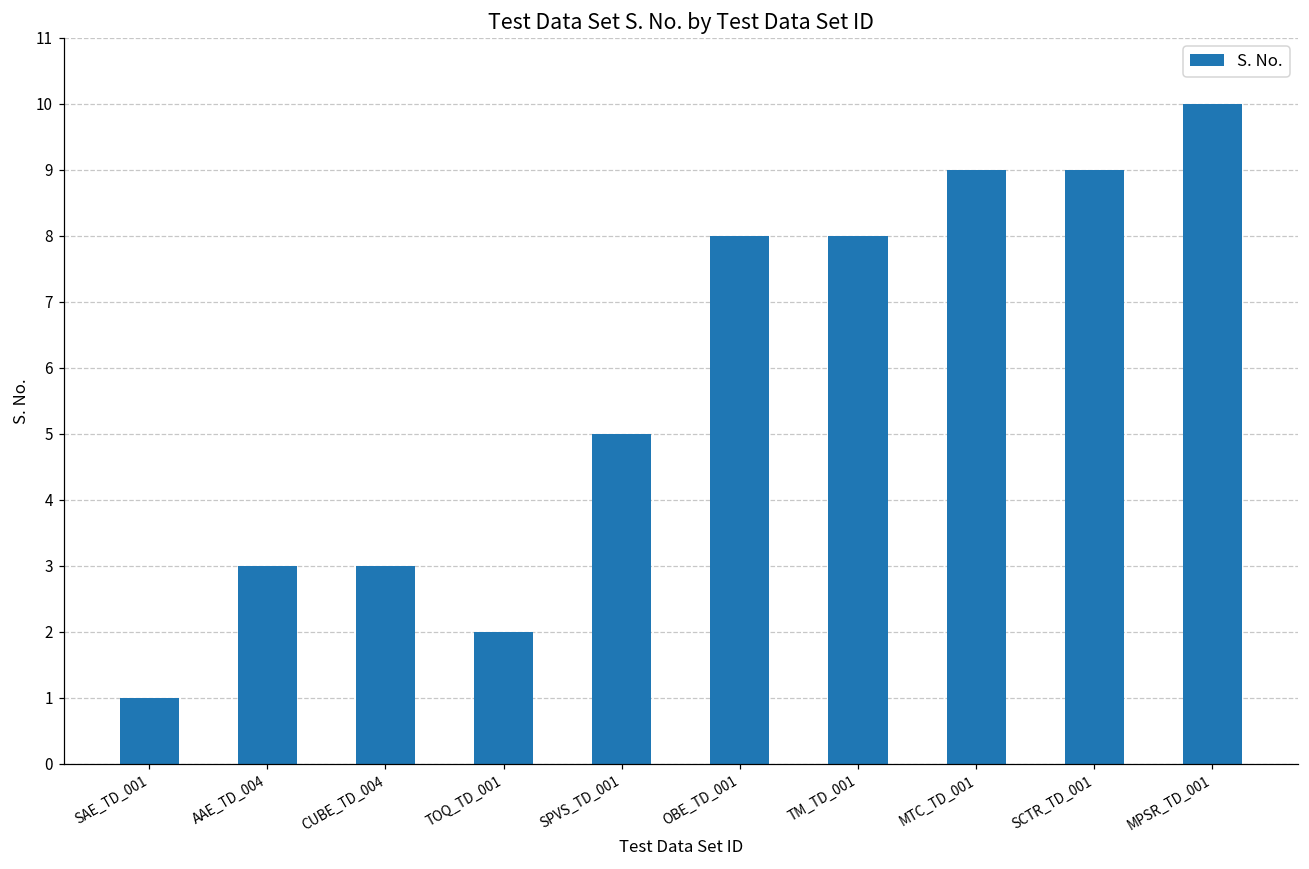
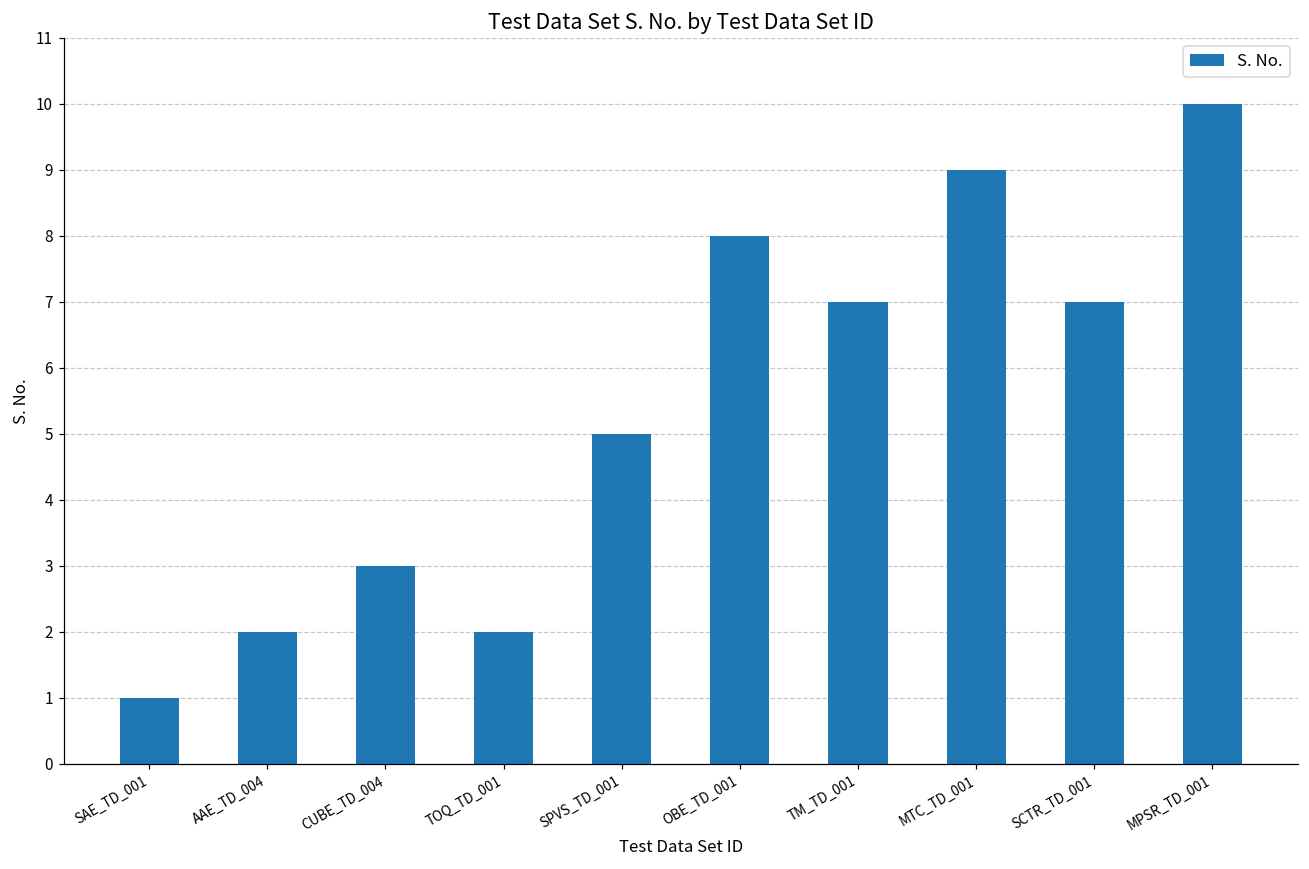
AAE_TD_004: 3 -> 2
TM_TD_001: 8 -> 7
SCTR_TD_001: 9 -> 7
